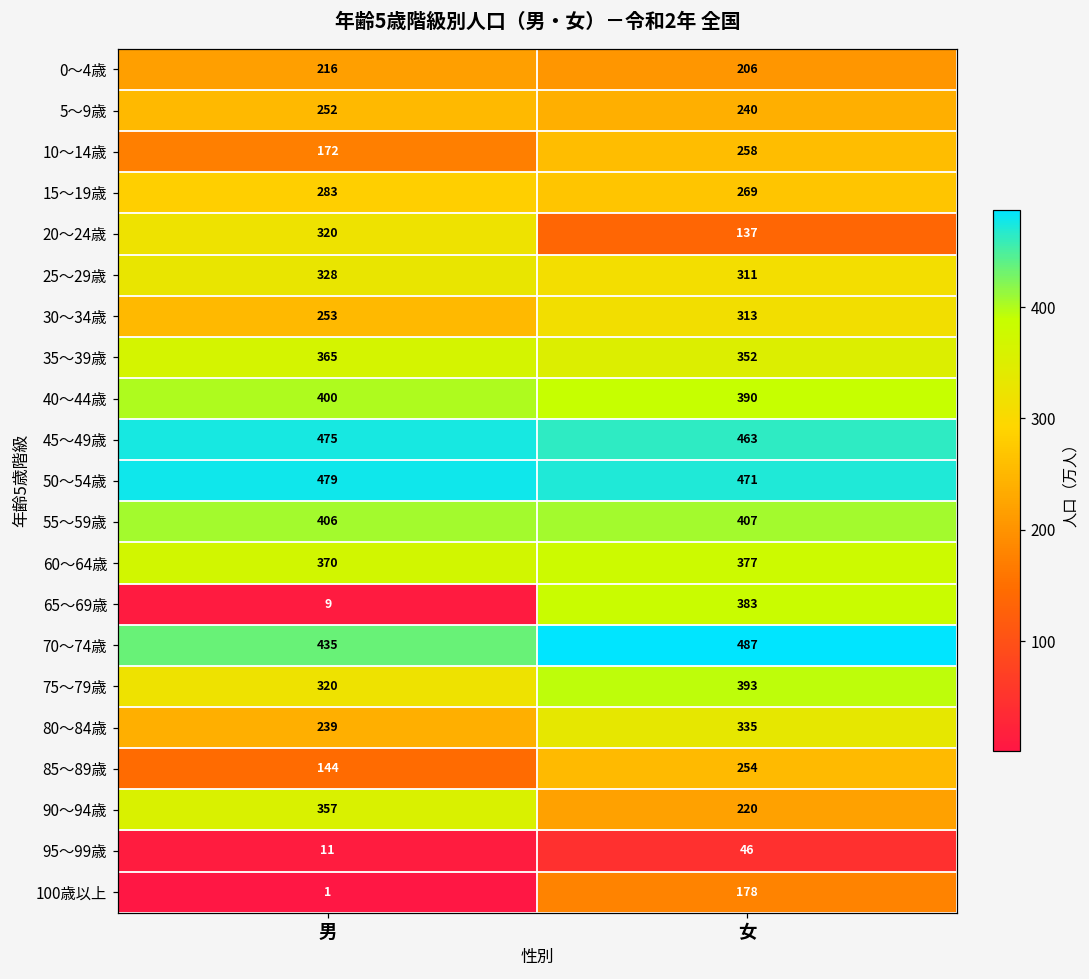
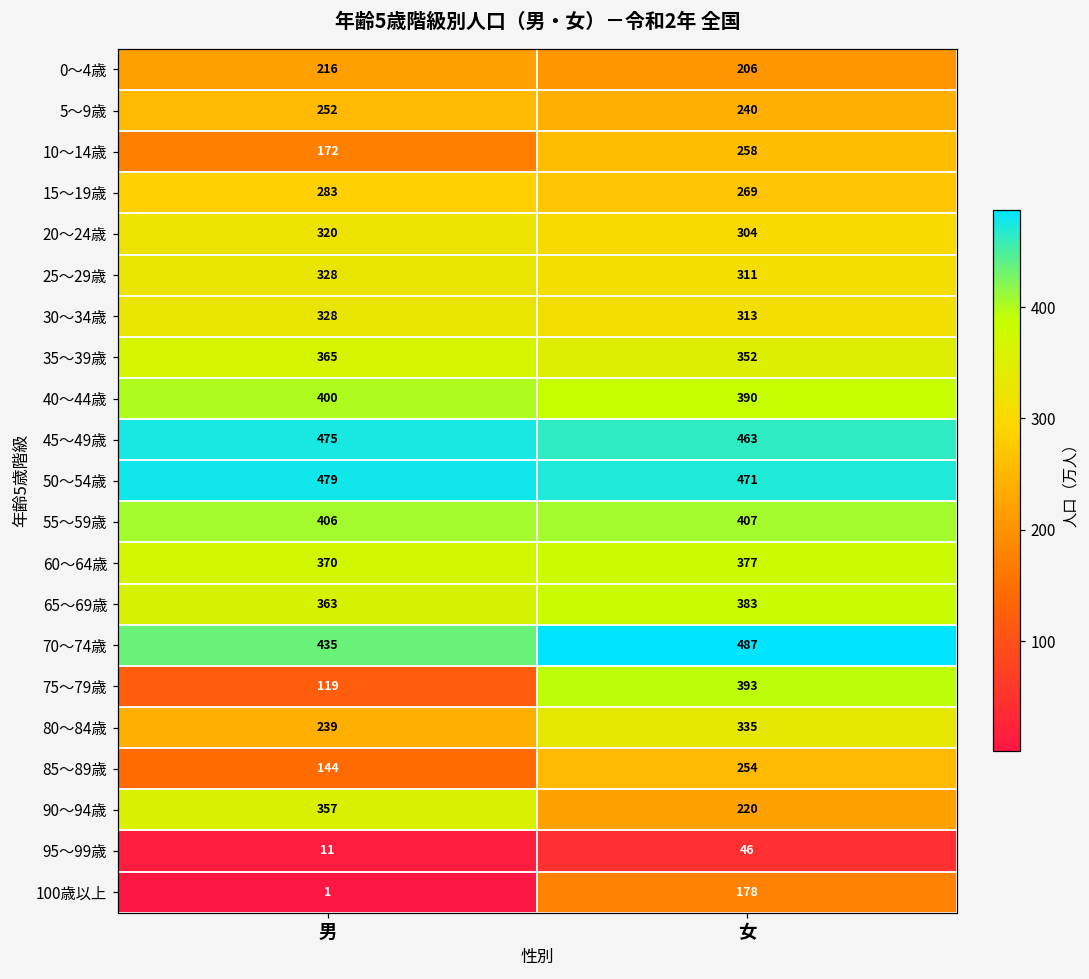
20～24歳, 女: 137 -> 304
30～34歳, 男: 253 -> 328
65～69歳, 男: 9 -> 363
75～79歳, 男: 320 -> 119
